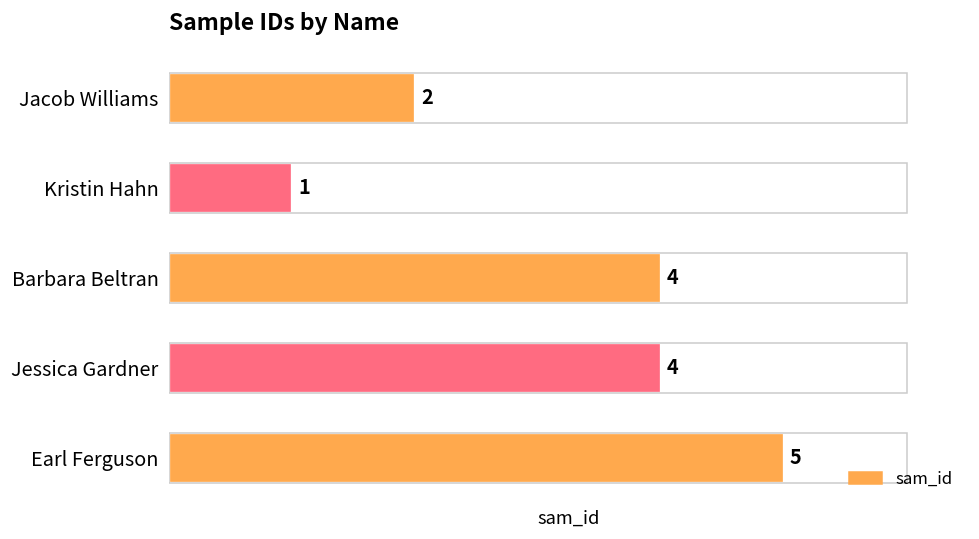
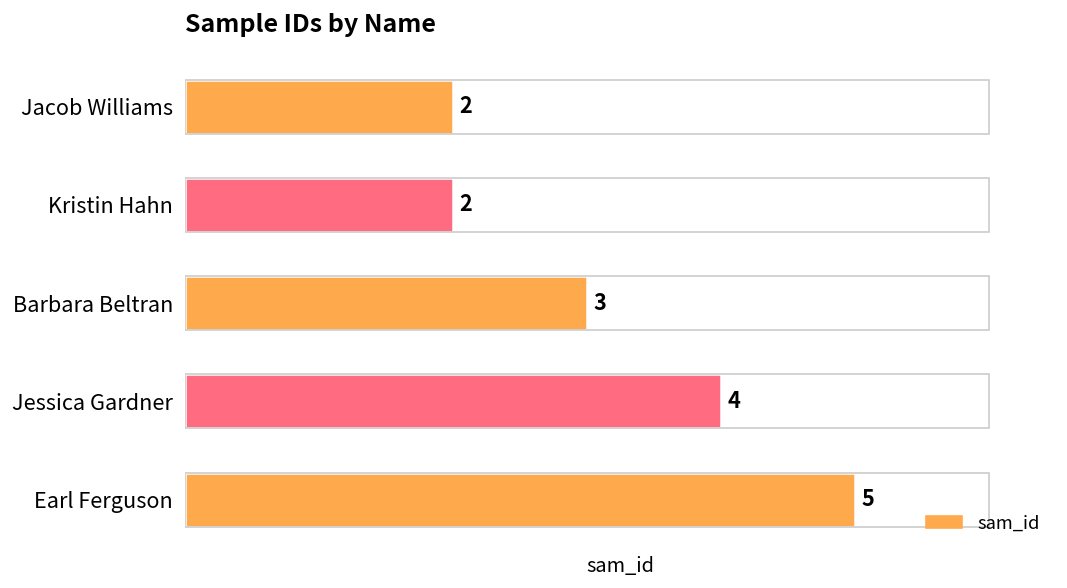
Kristin Hahn: 1 -> 2
Barbara Beltran: 4 -> 3
